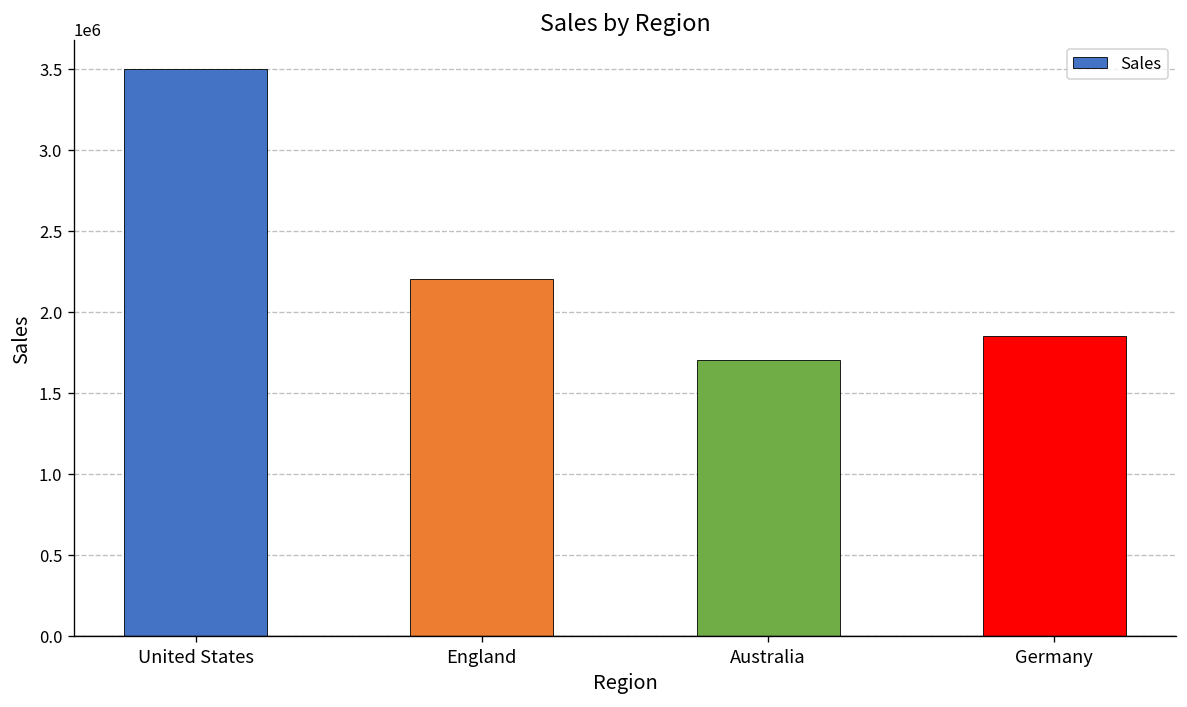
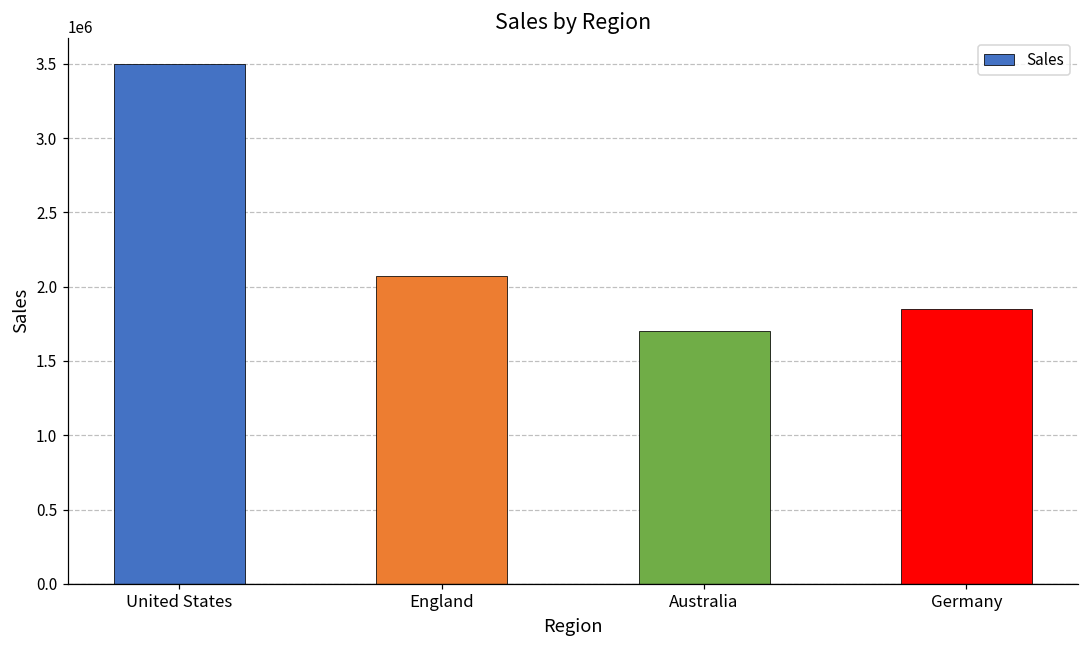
England: 2200000 -> 2070000
